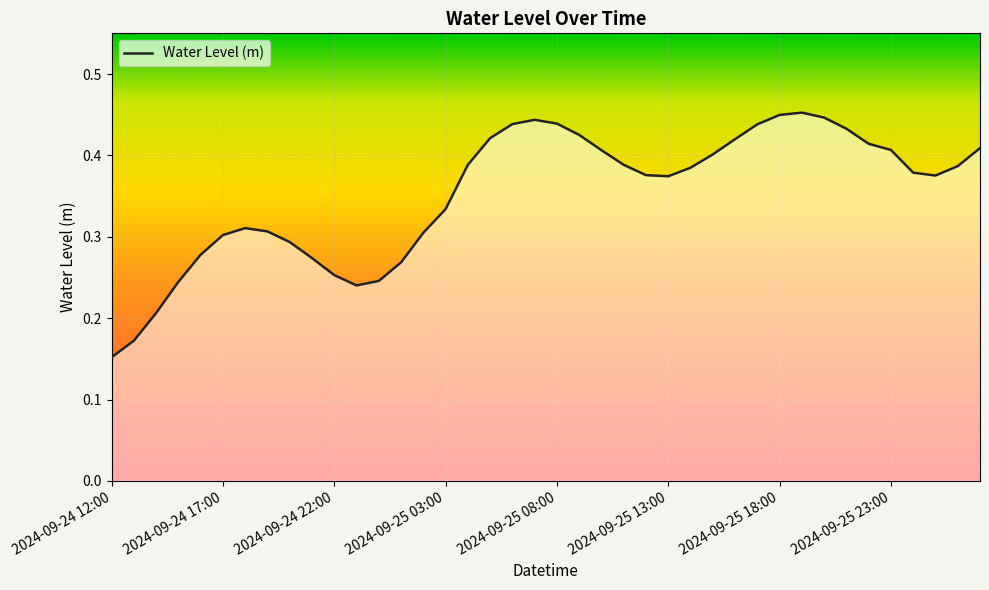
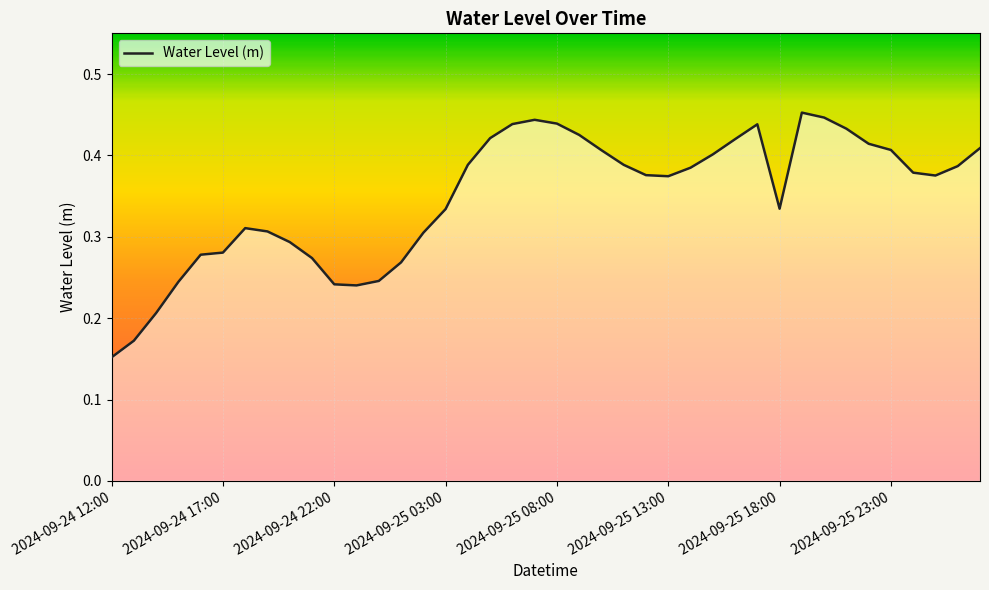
2024-09-24 17:00: 0.30 -> 0.28
2024-09-24 22:00: 0.25 -> 0.24
2024-09-25 18:00: 0.45 -> 0.33
